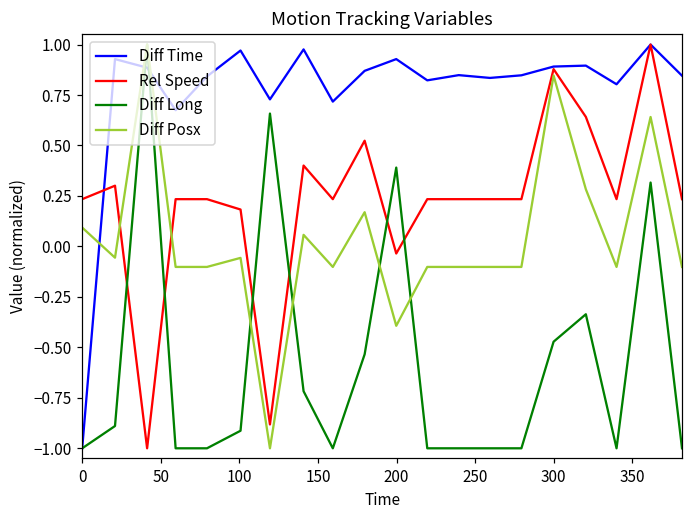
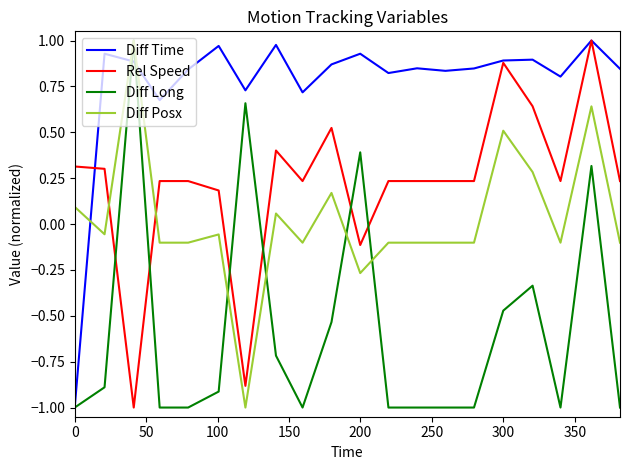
Rel Speed, 0: 0.23 -> 0.31
Rel Speed, 200: -0.04 -> -0.11
Diff Posx, 200: -0.39 -> -0.27
Diff Posx, 300: 0.85 -> 0.51
